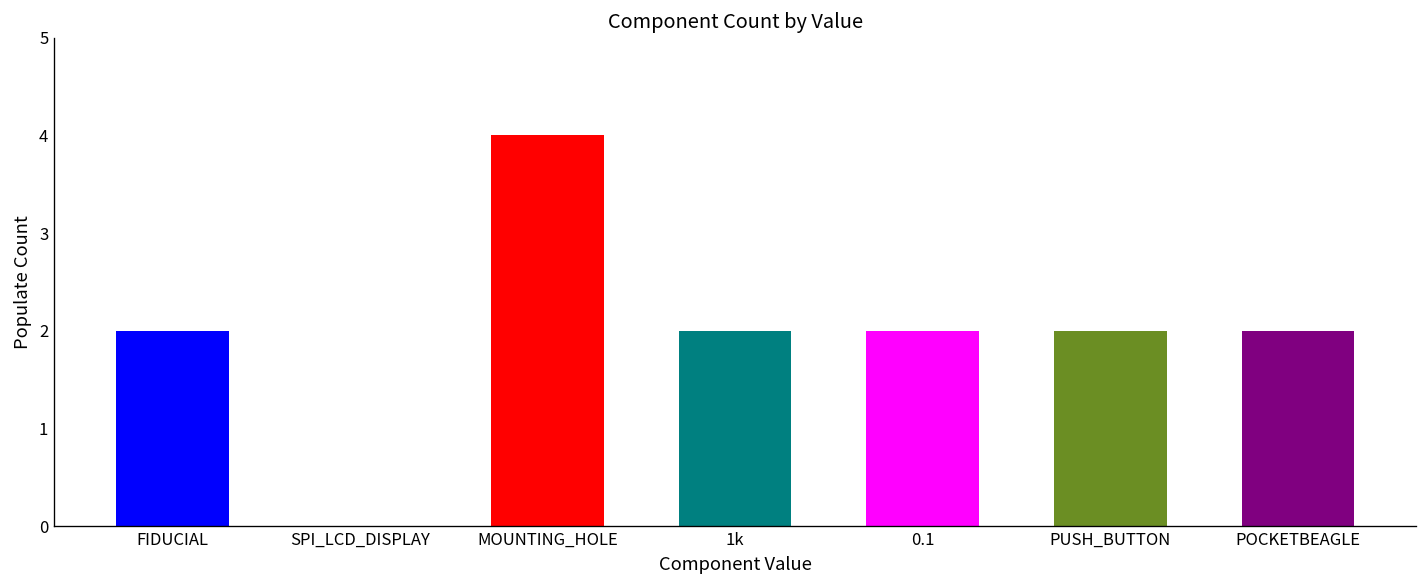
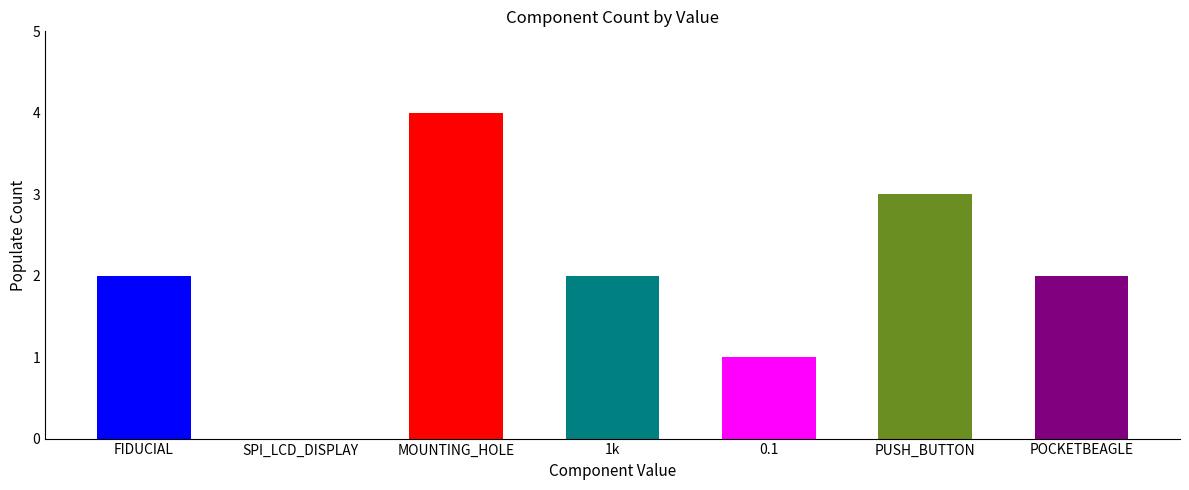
0.1: 2 -> 1
PUSH_BUTTON: 2 -> 3
